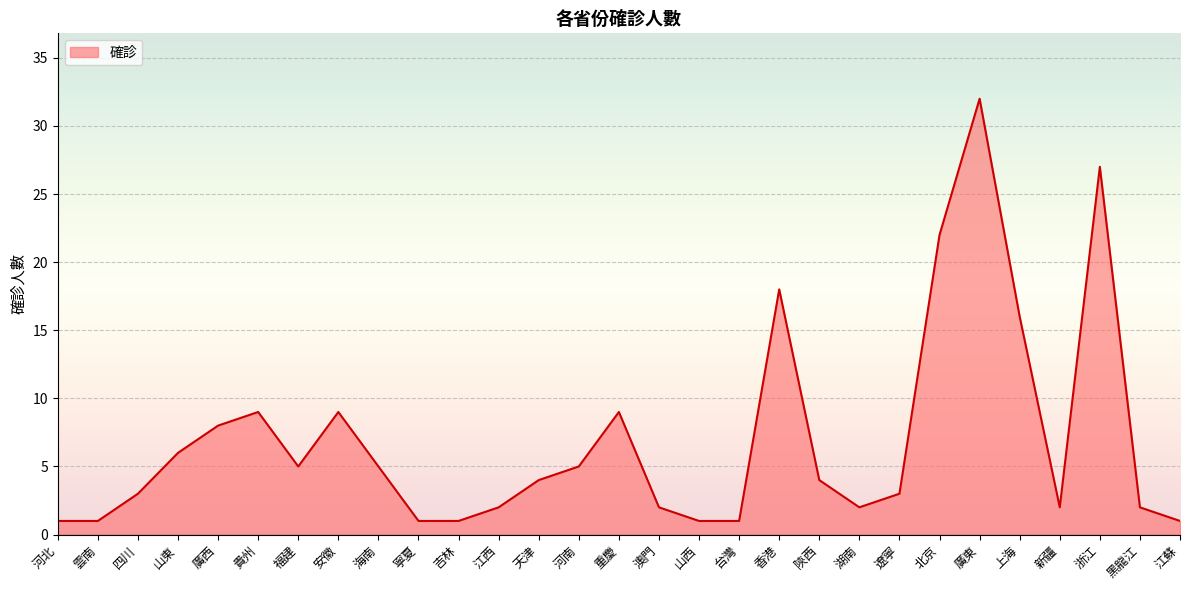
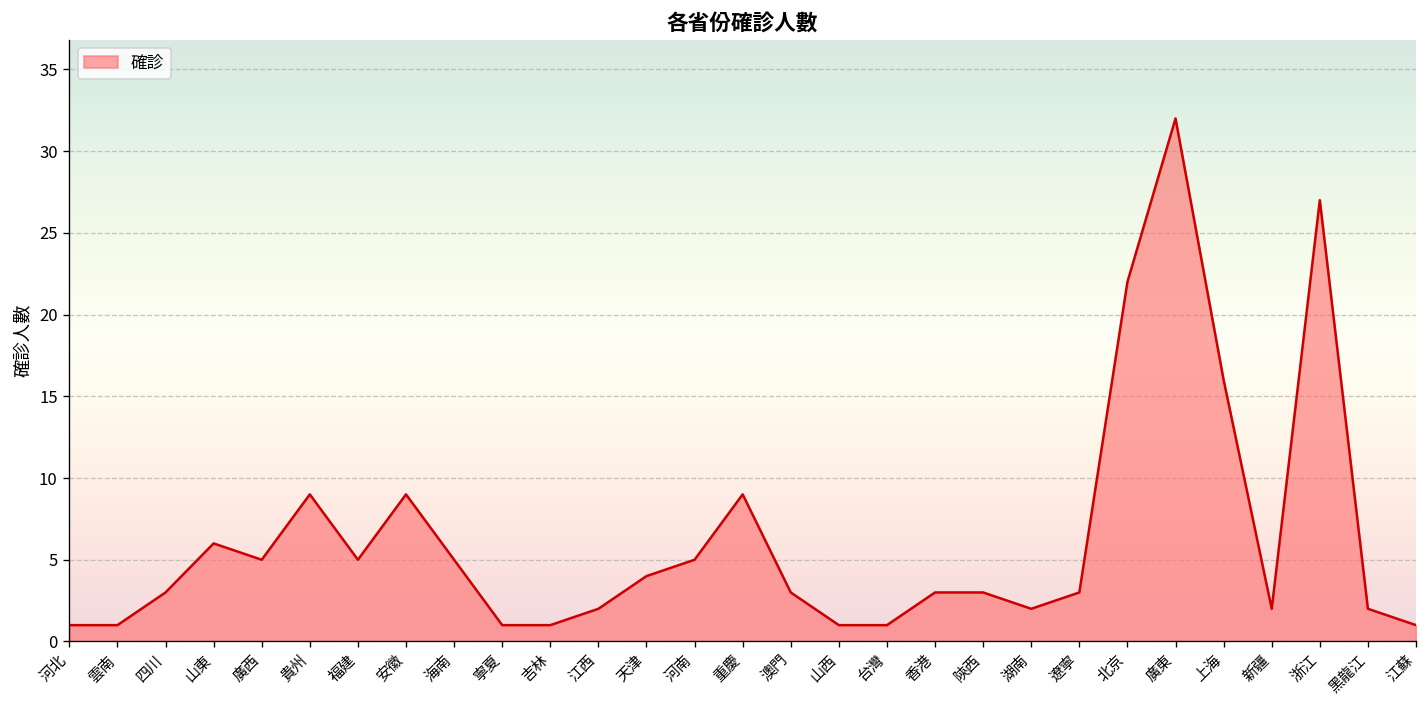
廣西: 8 -> 5
澳門: 2 -> 3
香港: 18 -> 3
陝西: 4 -> 3
